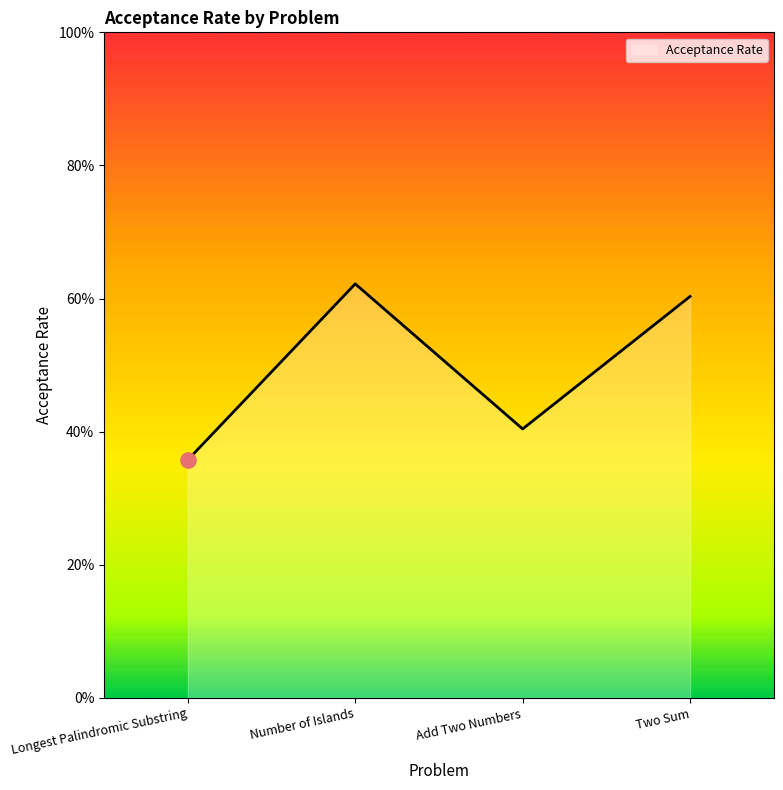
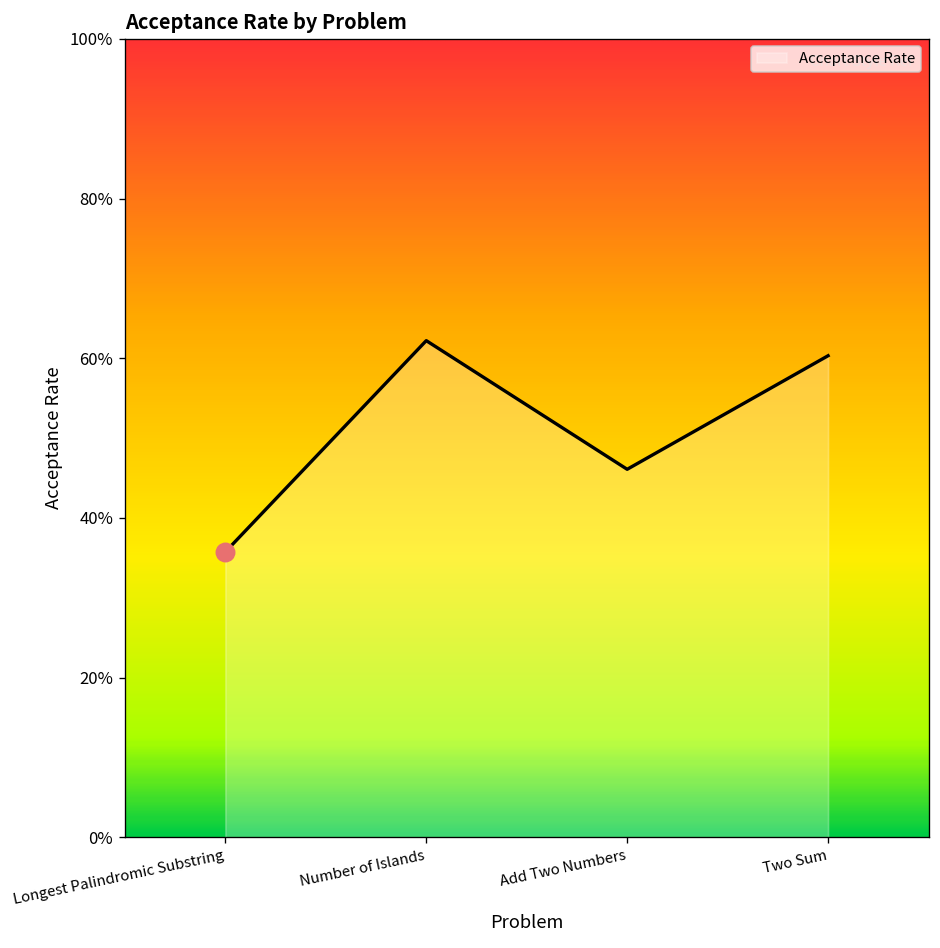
Acceptance Rate, Add Two Numbers: 40% -> 46%
